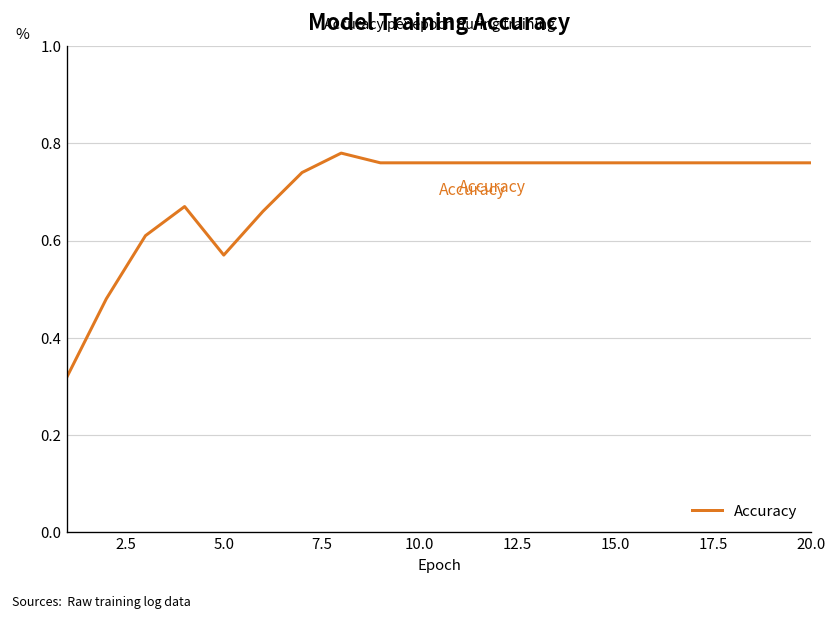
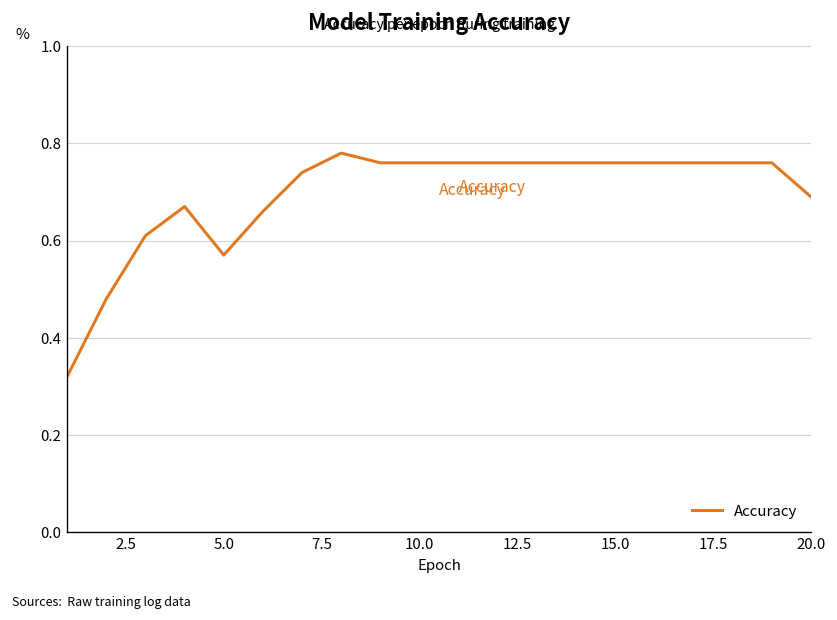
20.0: 0.76 -> 0.69
